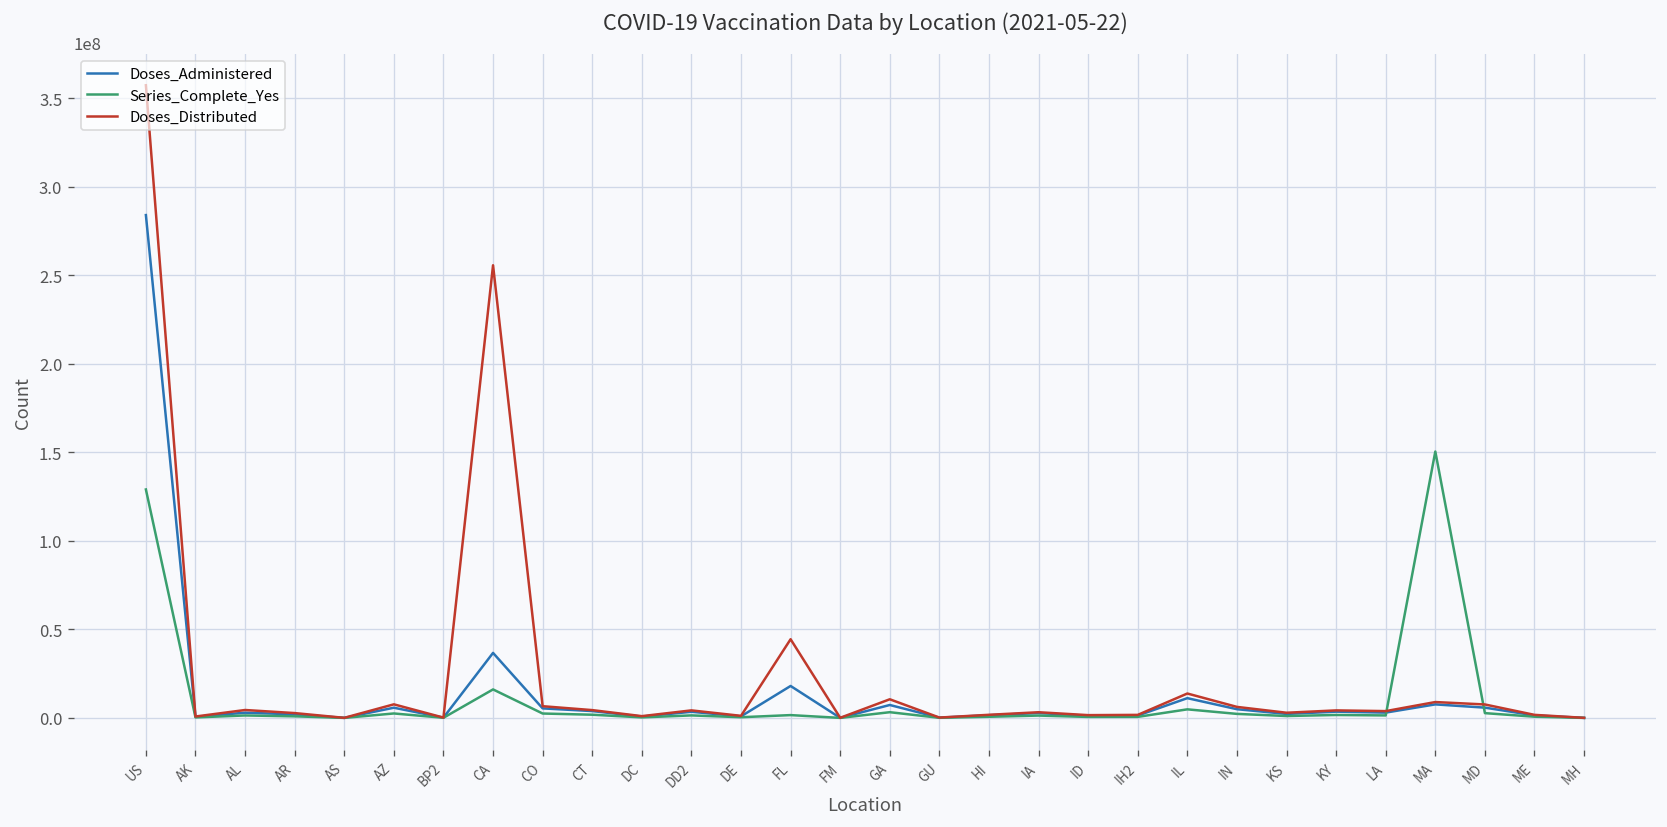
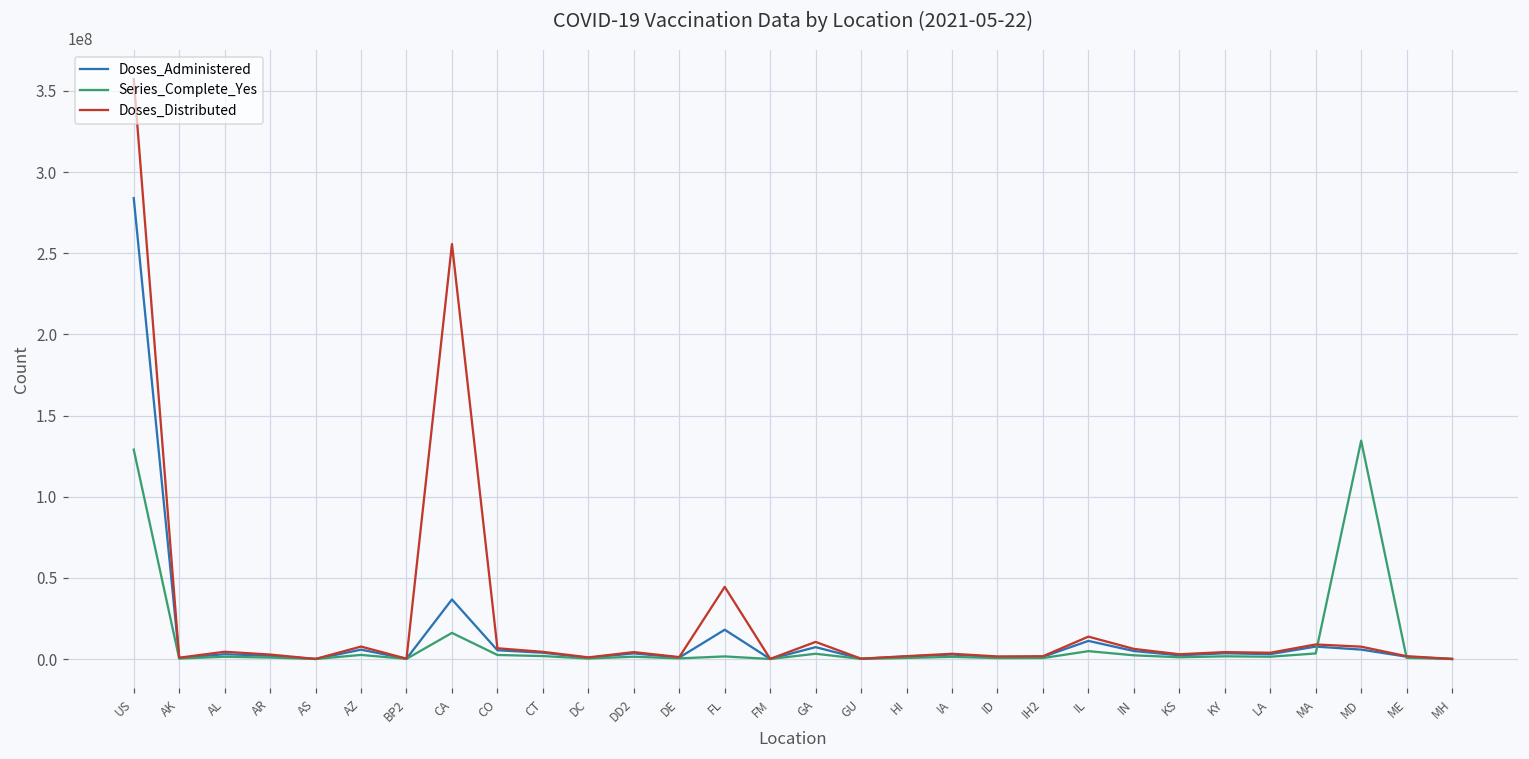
Series_Complete_Yes, MA: 150000000 -> 3000000
Series_Complete_Yes, MD: 3000000 -> 134000000
